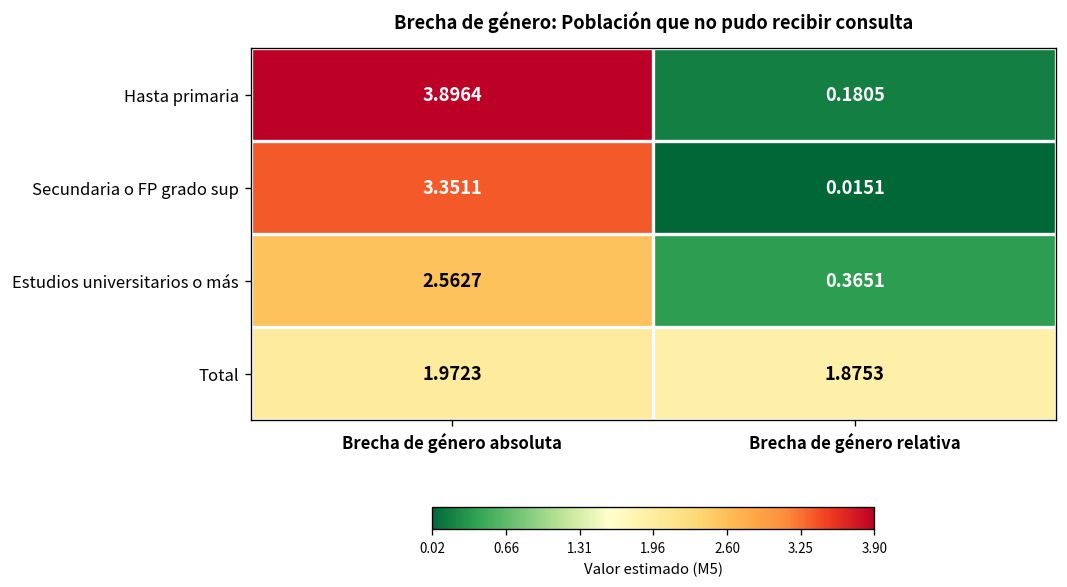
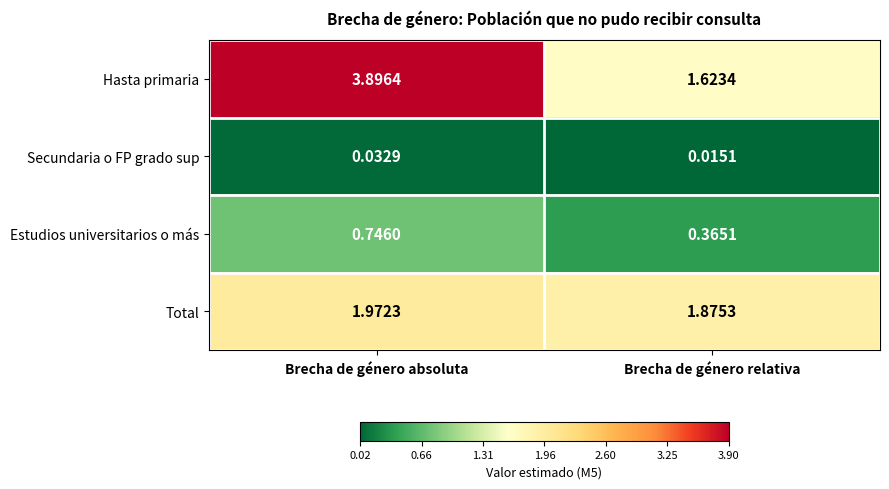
Hasta primaria, Brecha de género relativa: 0.1805 -> 1.6234
Secundaria o FP grado sup, Brecha de género absoluta: 3.3511 -> 0.0329
Estudios universitarios o más, Brecha de género absoluta: 2.5627 -> 0.7460
